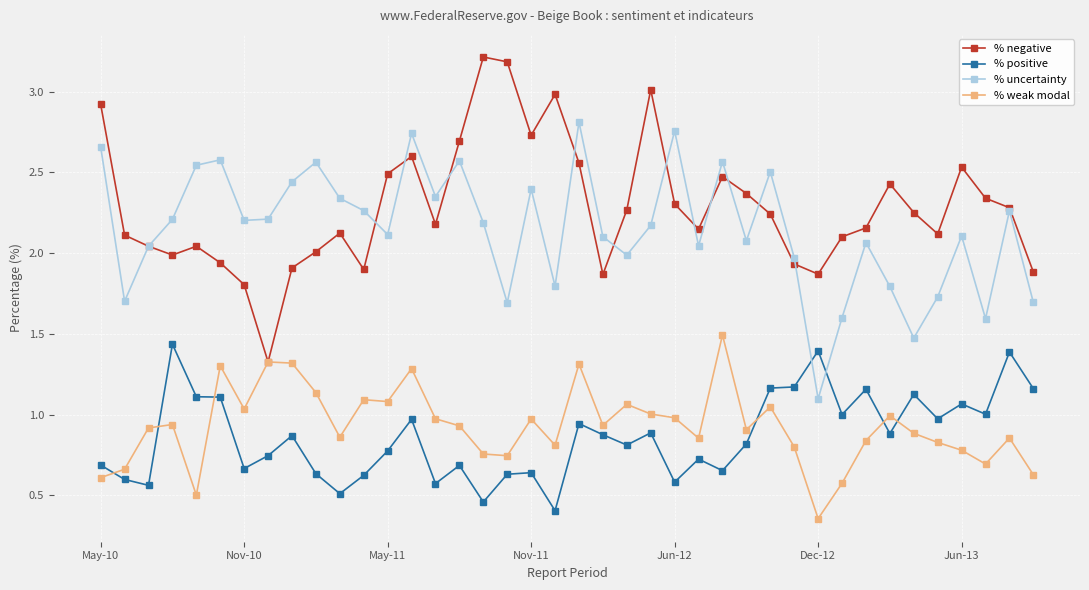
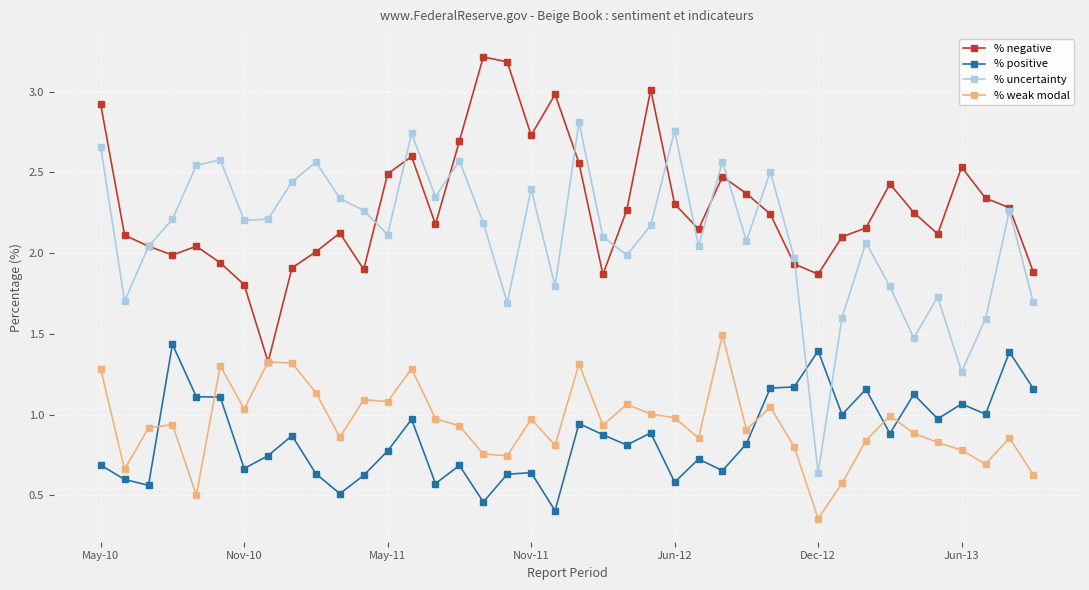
% weak modal, May-10: 0.61 -> 1.28
% uncertainty, Dec-12: 1.10 -> 0.64
% uncertainty, Jun-13: 2.11 -> 1.27
